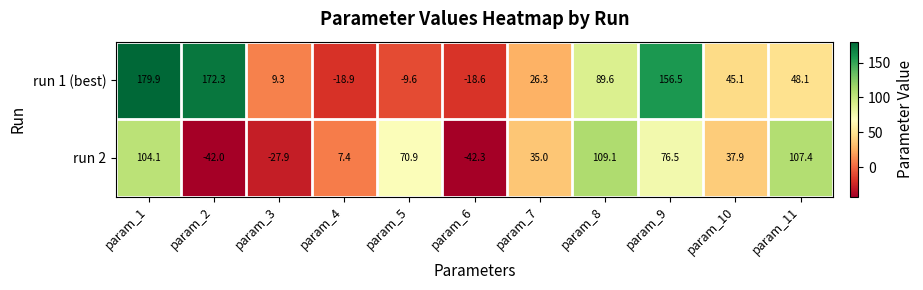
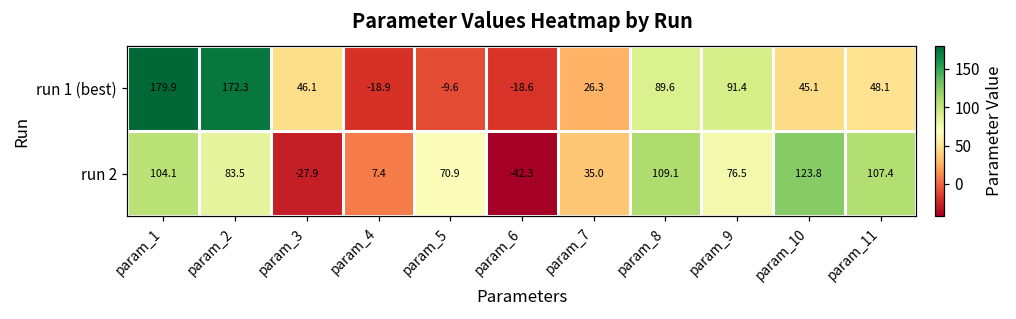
run 1 (best), param_3: 9.3 -> 46.1
run 1 (best), param_9: 156.5 -> 91.4
run 2, param_2: -42.0 -> 83.5
run 2, param_10: 37.9 -> 123.8
